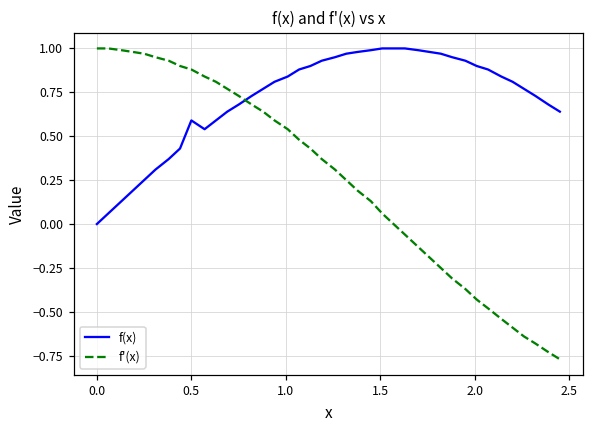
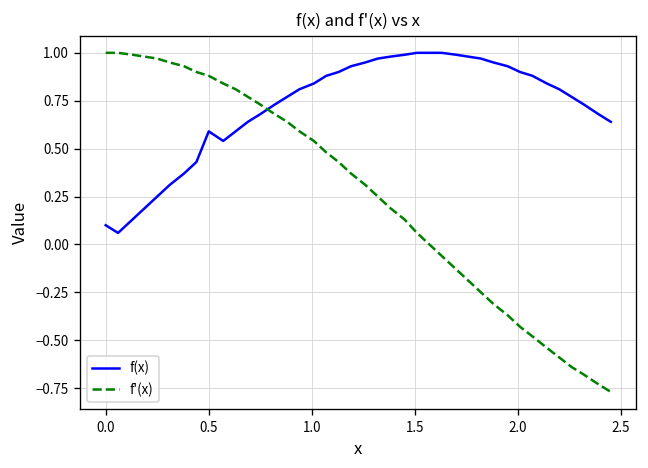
f(x), 0.0: 0.0 -> 0.1
